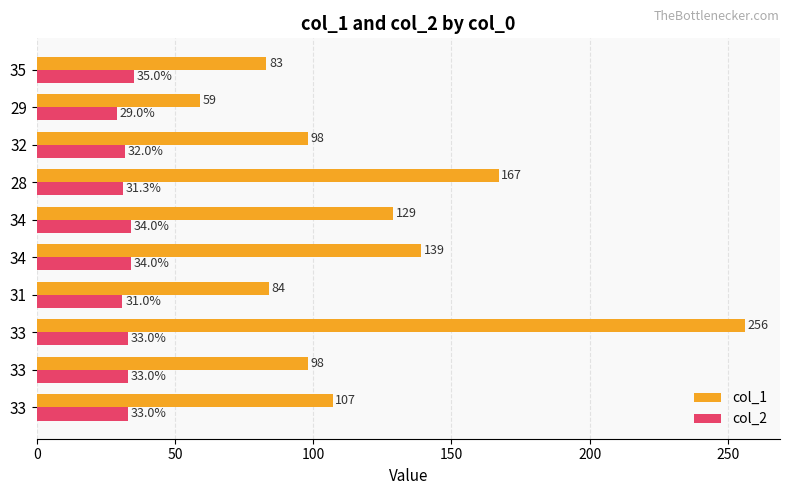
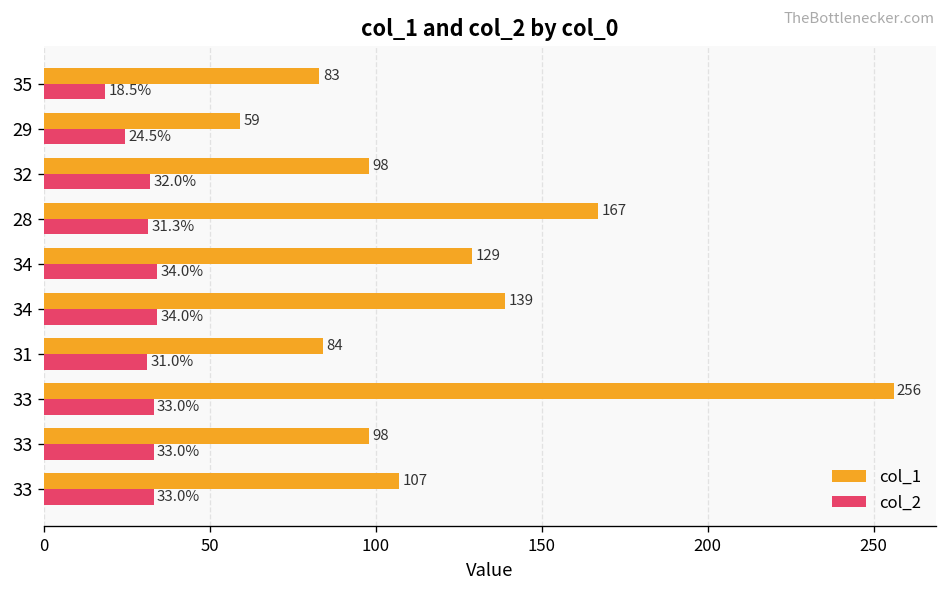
col_2, 35: 35.0% -> 18.5%
col_2, 29: 29.0% -> 24.5%
